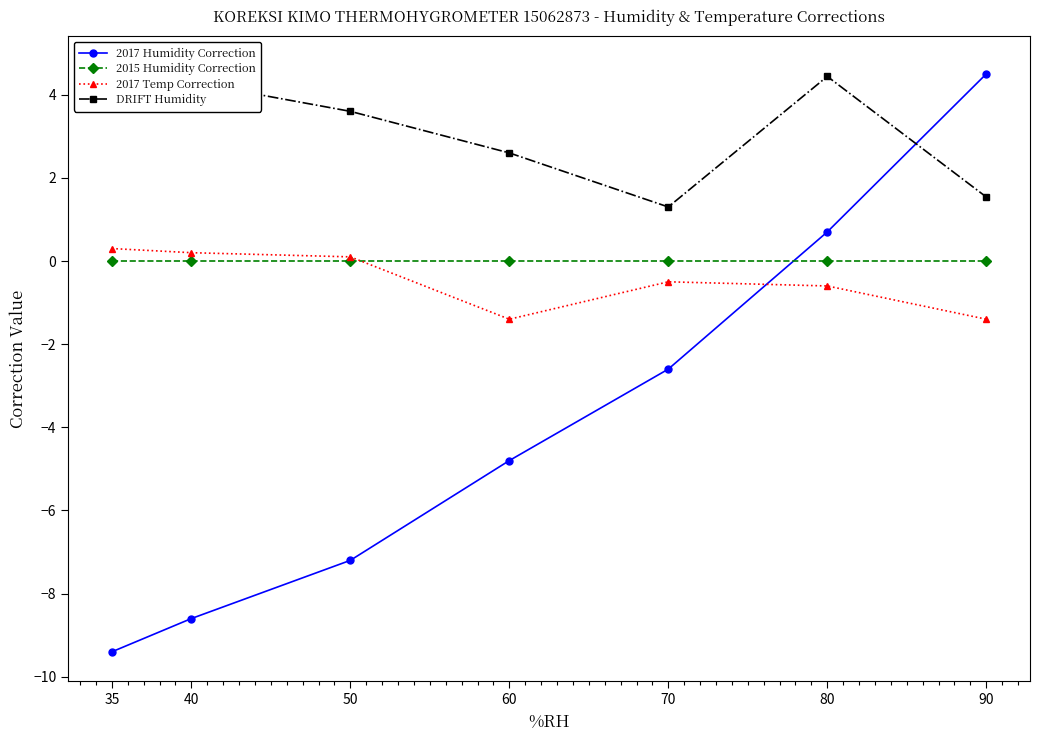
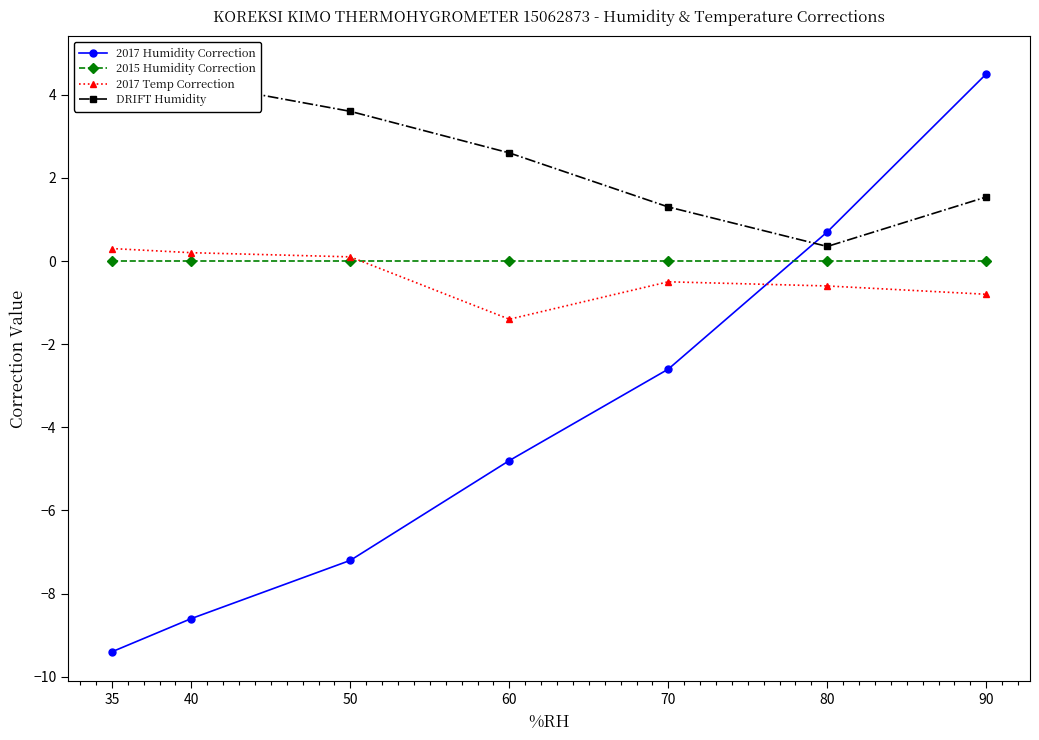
DRIFT Humidity, 80: 4.4 -> 0.4
2017 Temp Correction, 90: -1.4 -> -0.8
